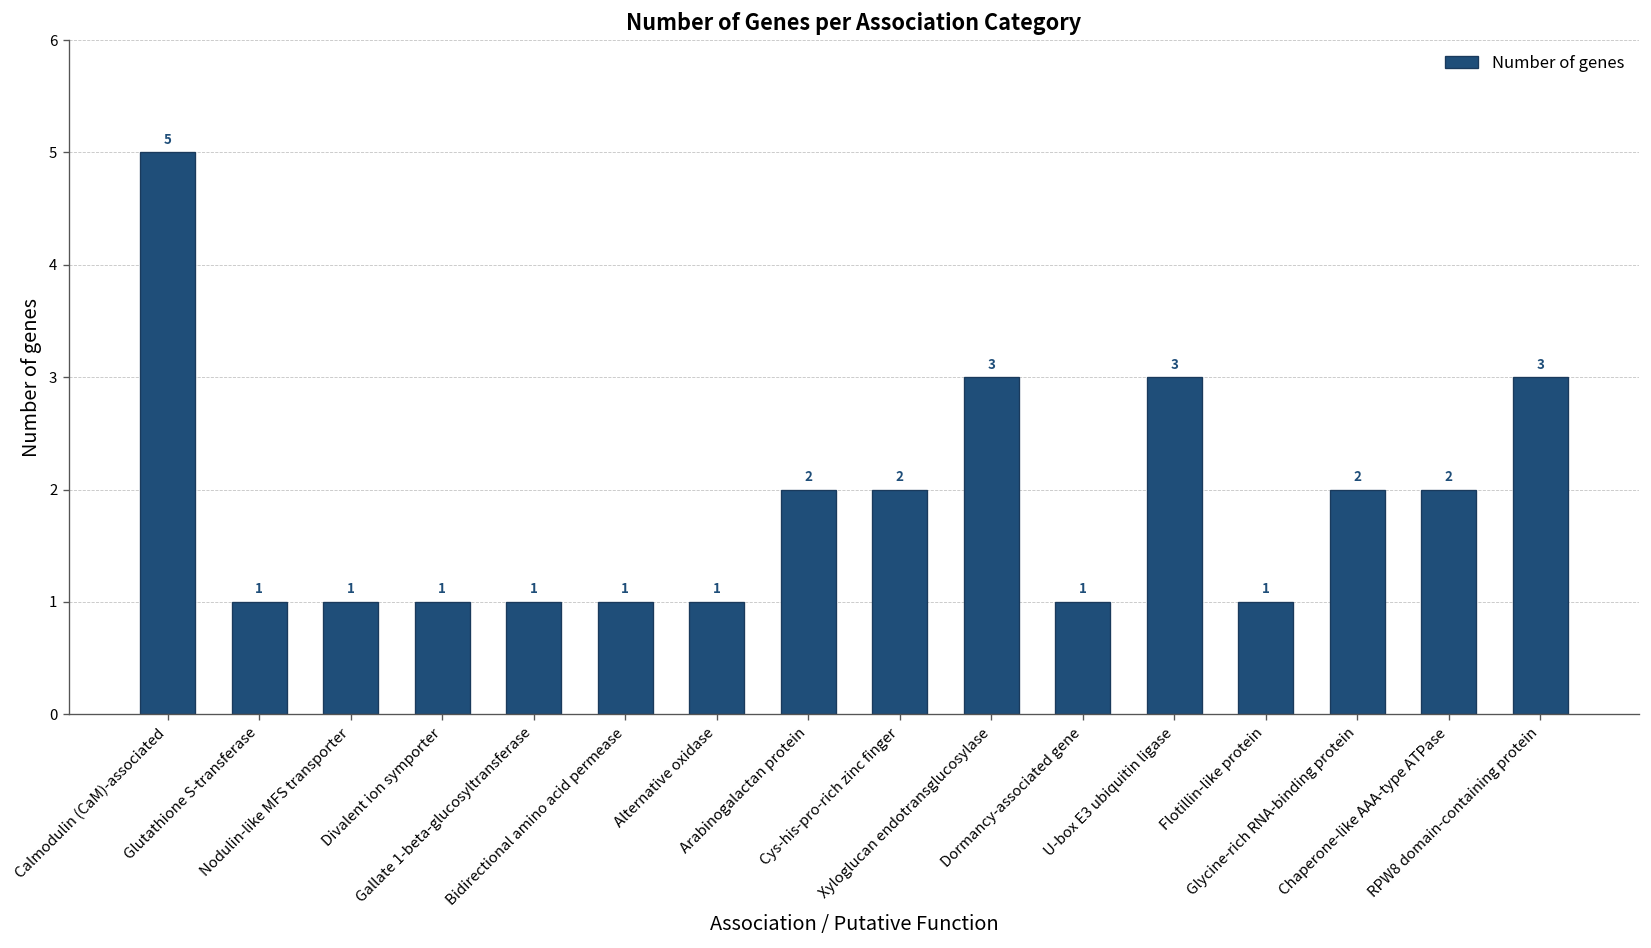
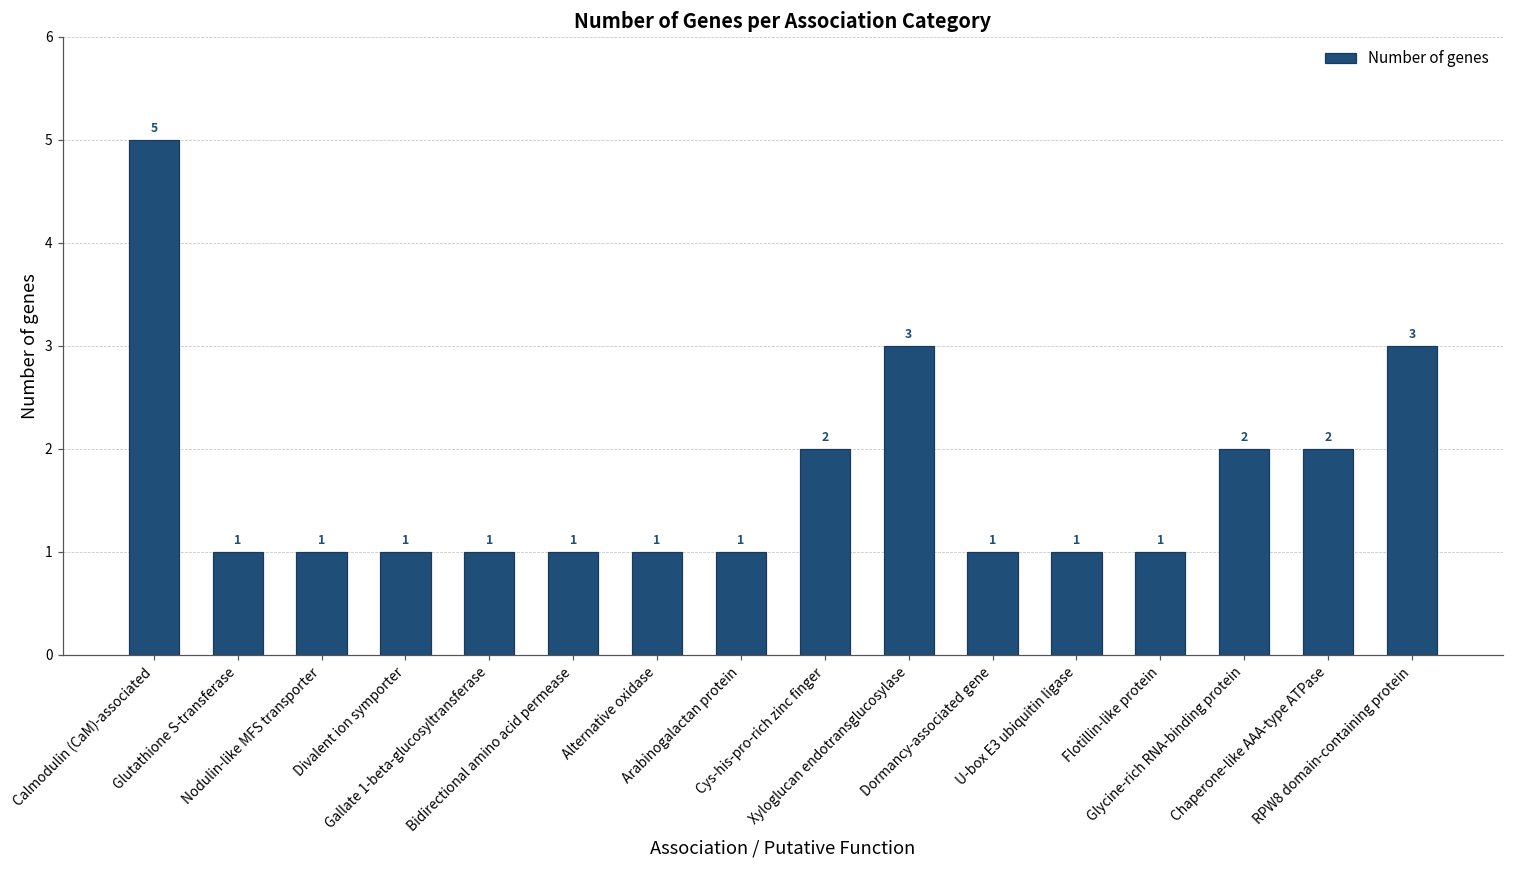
Arabinogalactan protein: 2 -> 1
U-box E3 ubiquitin ligase: 3 -> 1
